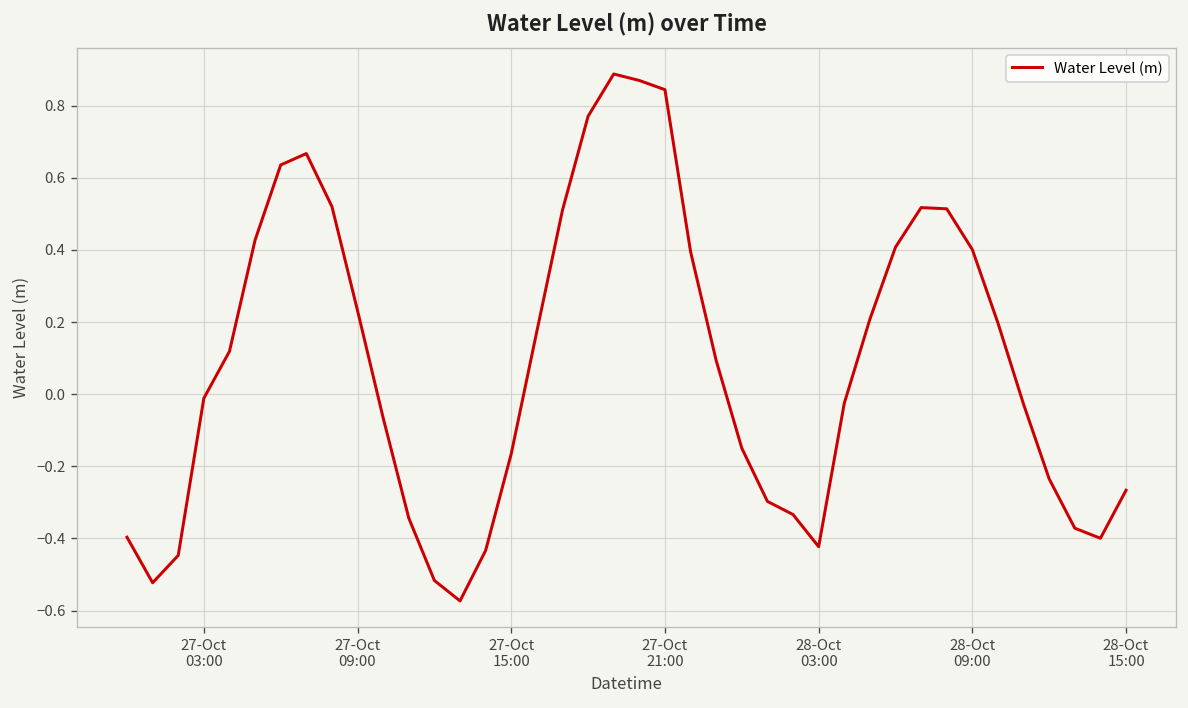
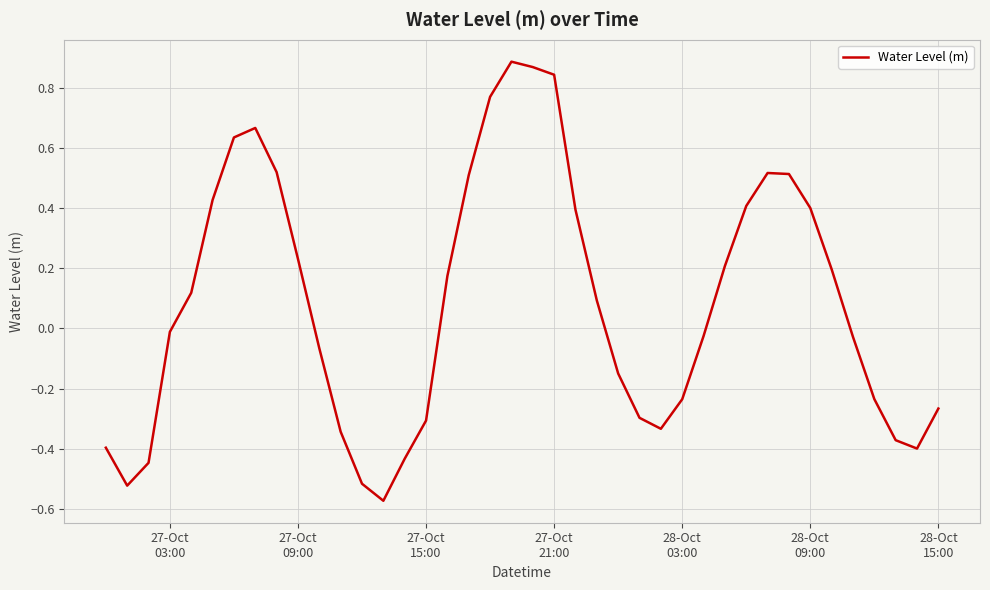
27-Oct 15:00: -0.17 -> -0.31
28-Oct 03:00: -0.42 -> -0.24
